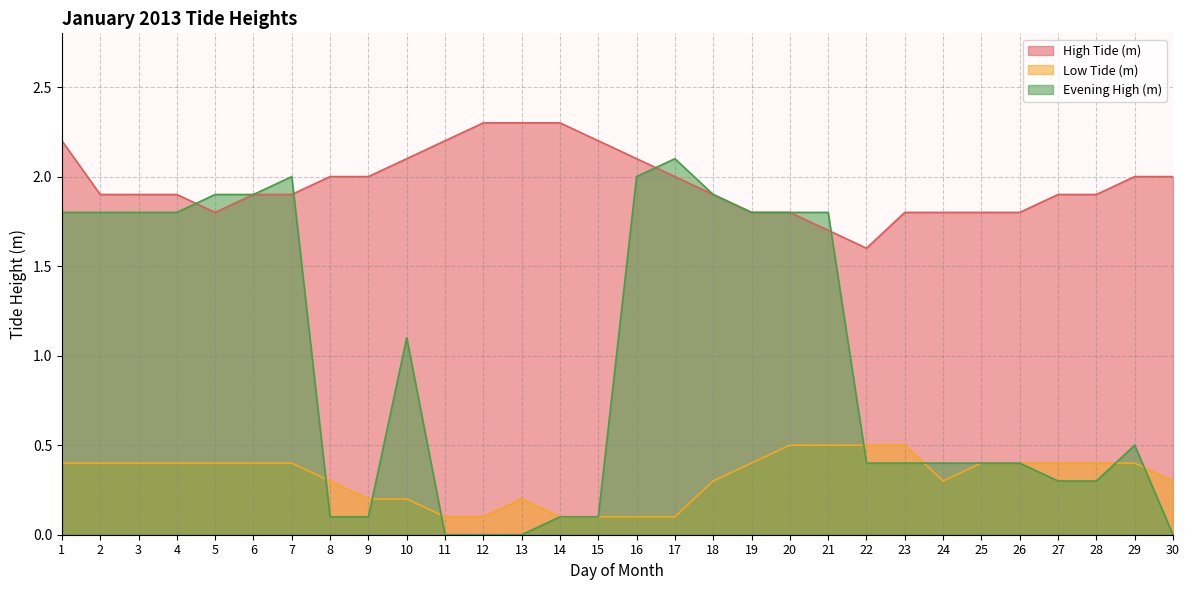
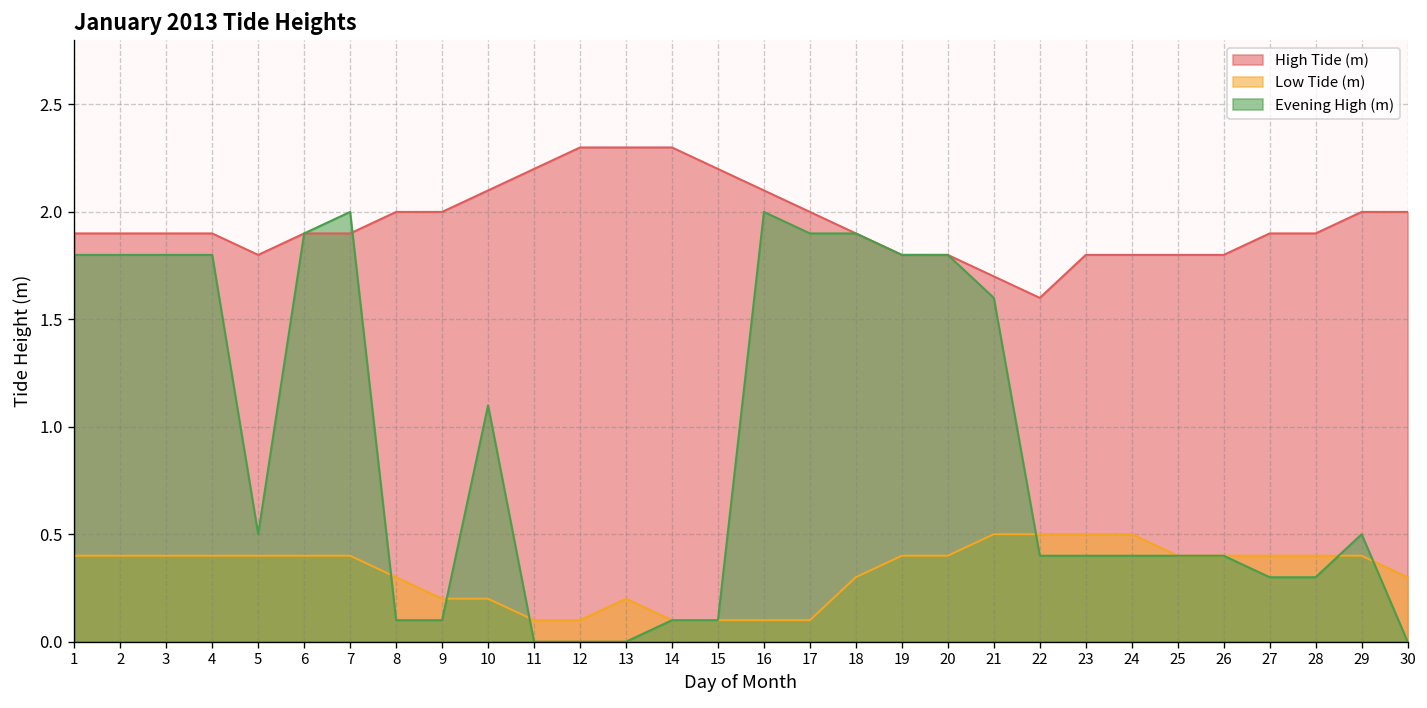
High Tide (m), 1: 2.2 -> 1.9
Evening High (m), 5: 1.9 -> 0.5
Evening High (m), 17: 2.1 -> 1.9
Low Tide (m), 20: 0.5 -> 0.4
Evening High (m), 21: 1.8 -> 1.6
Low Tide (m), 24: 0.3 -> 0.5
